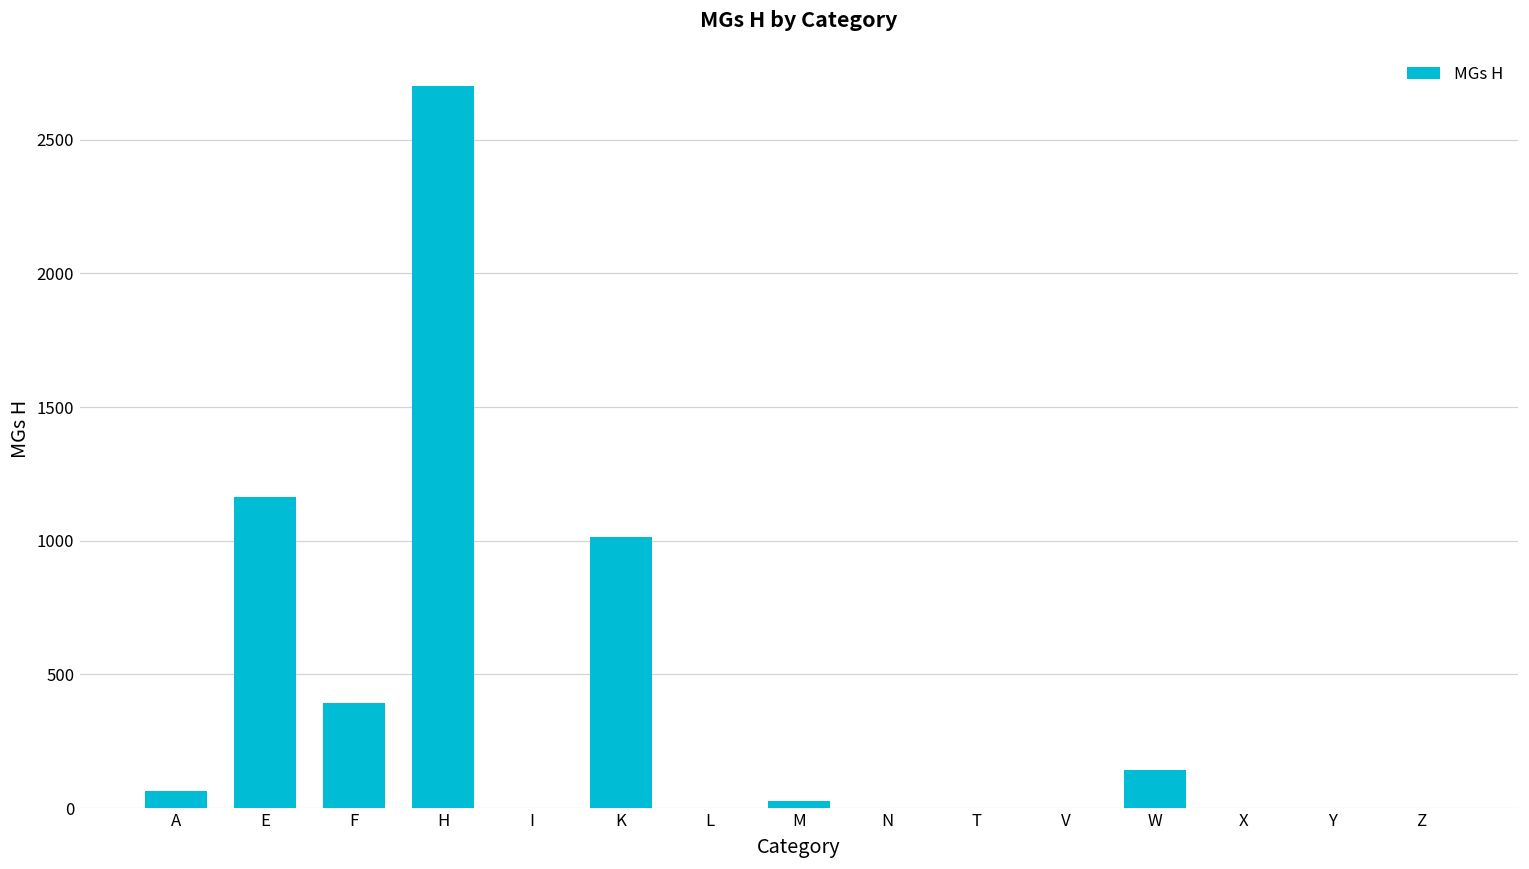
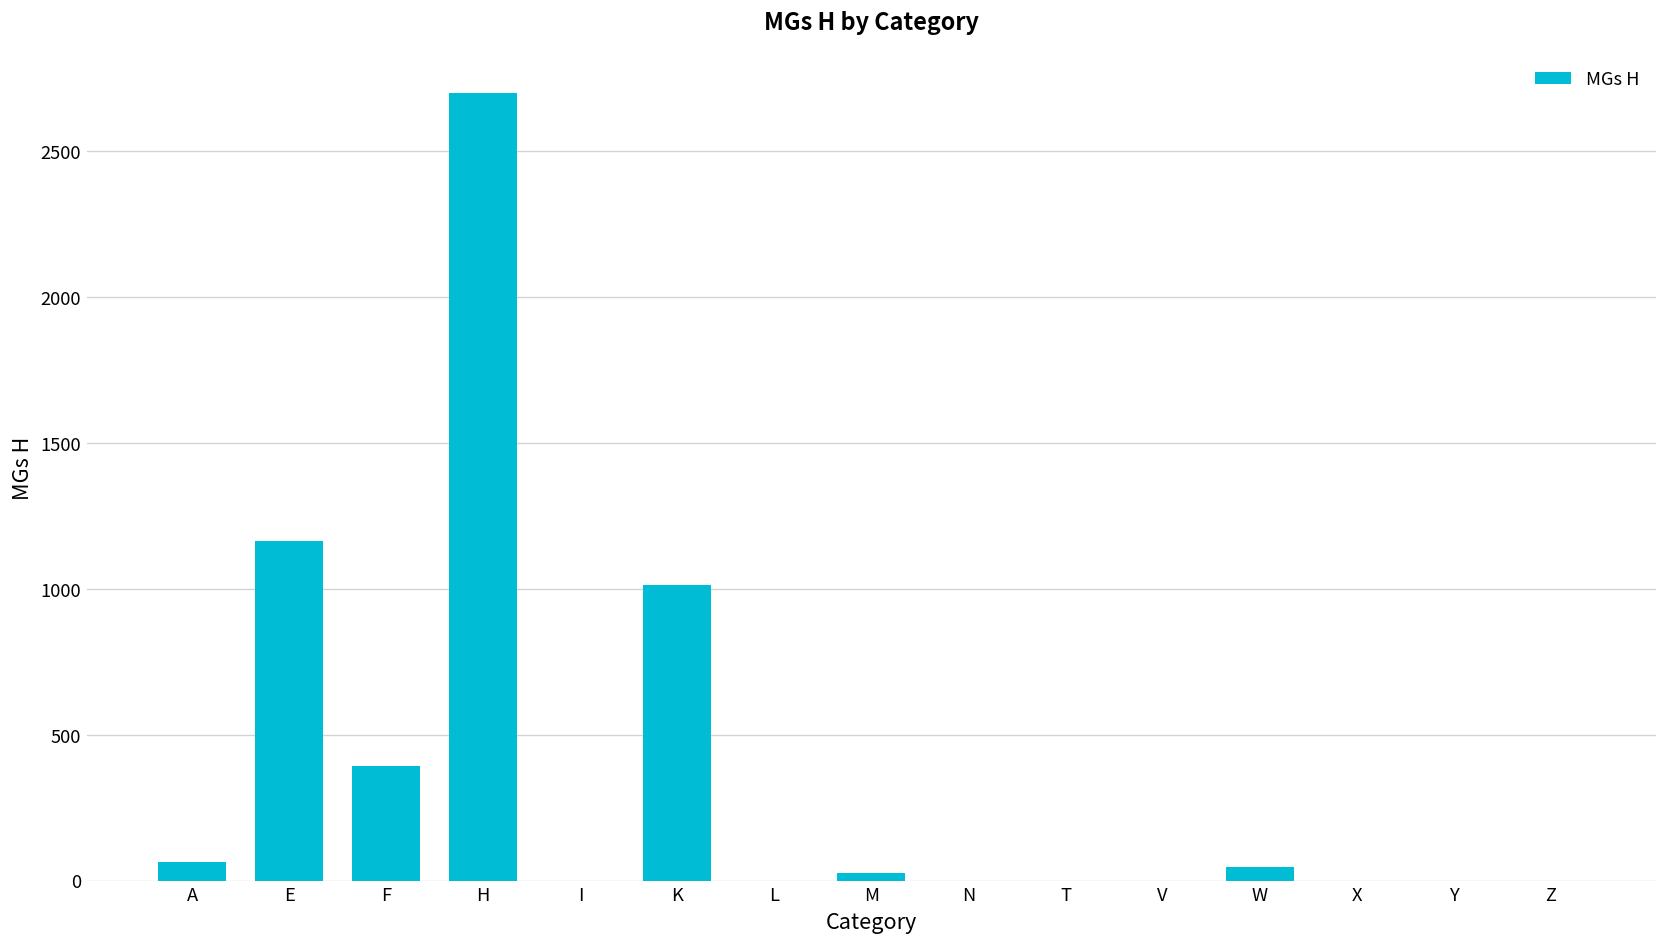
W: 140 -> 50
